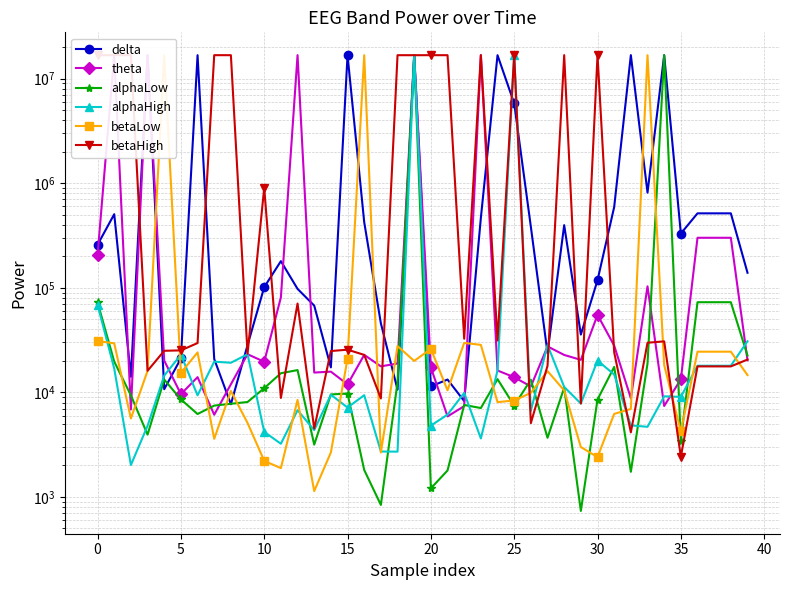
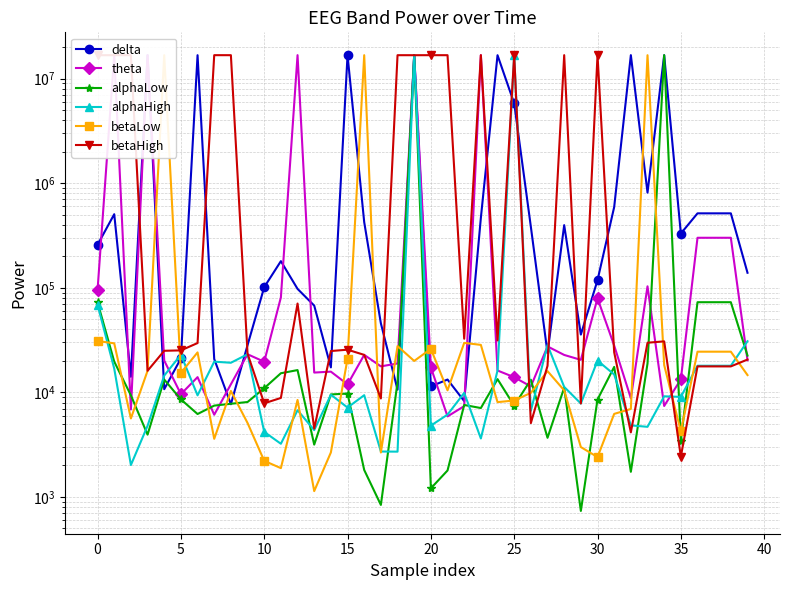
theta, 0: 210000 -> 100000
betaHigh, 10: 900000 -> 8000
theta, 30: 60000 -> 80000
